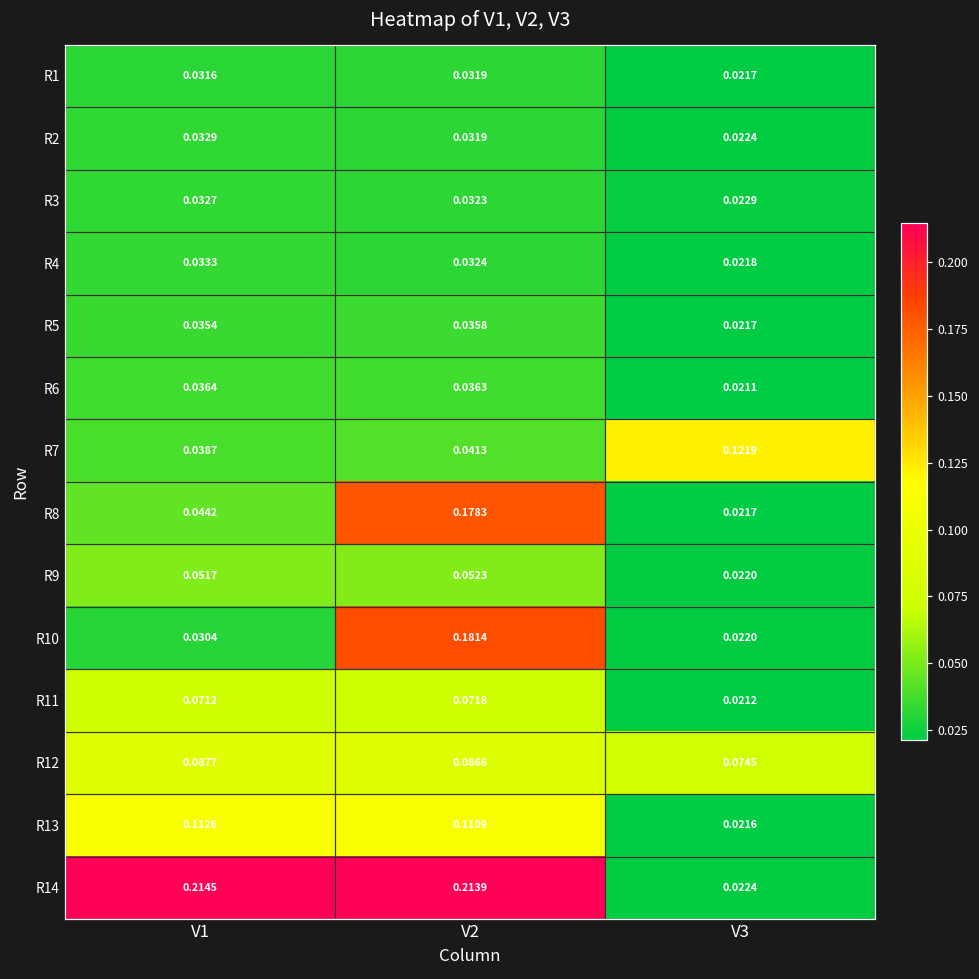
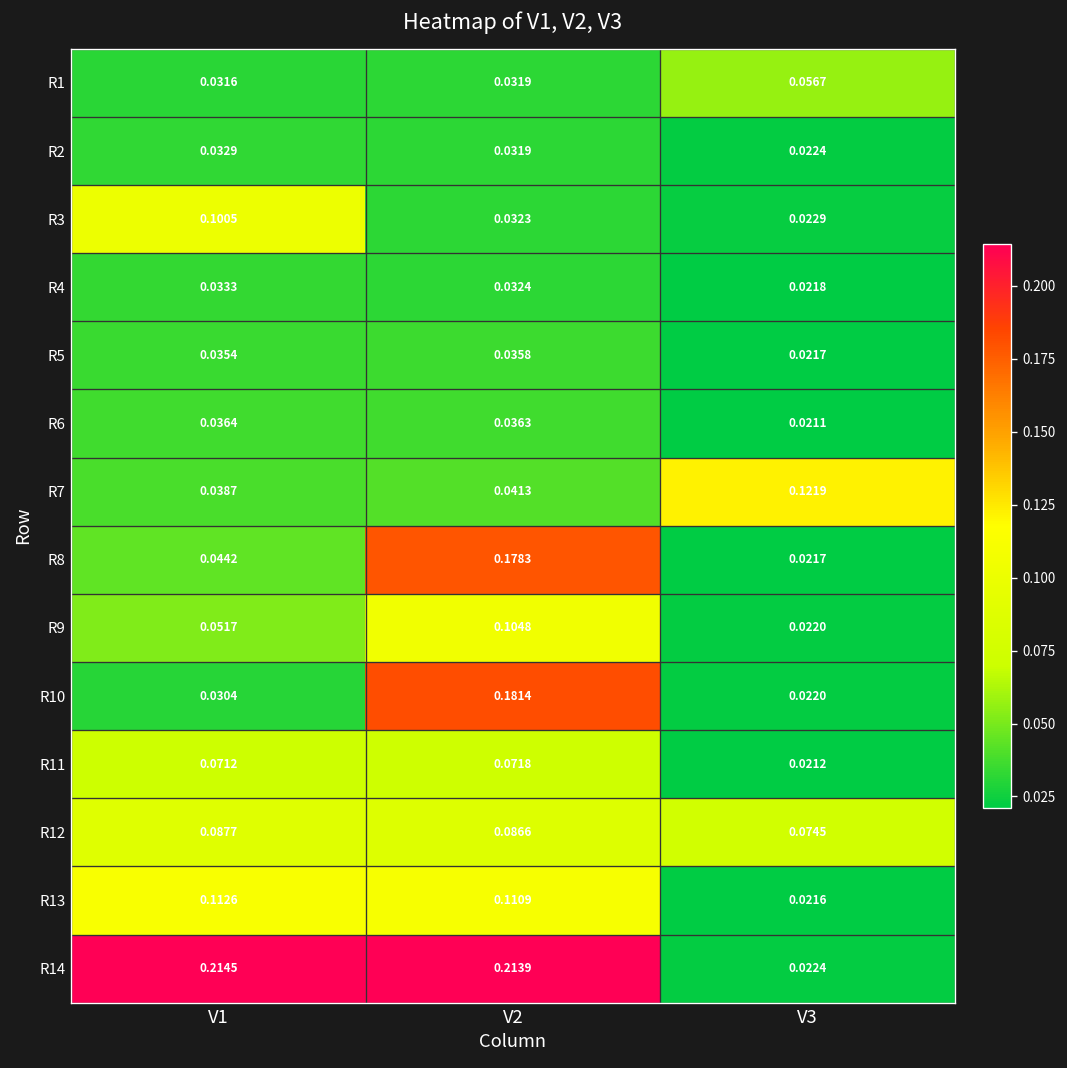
R1, V3: 0.0217 -> 0.0567
R3, V1: 0.0327 -> 0.1005
R9, V2: 0.0523 -> 0.1048
